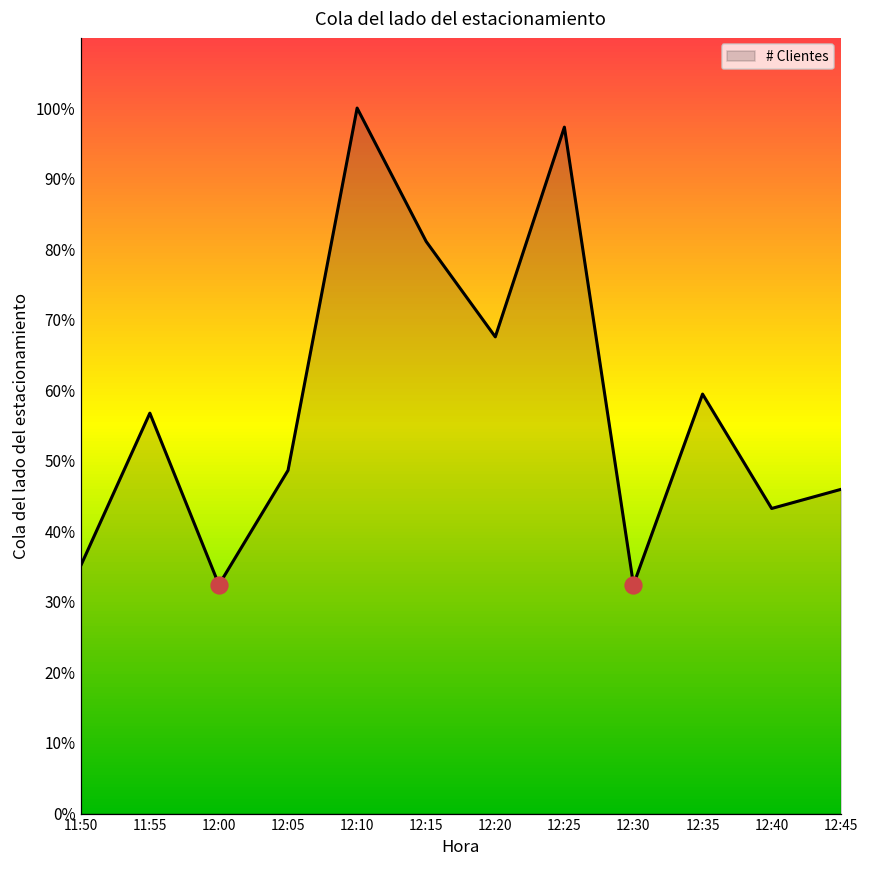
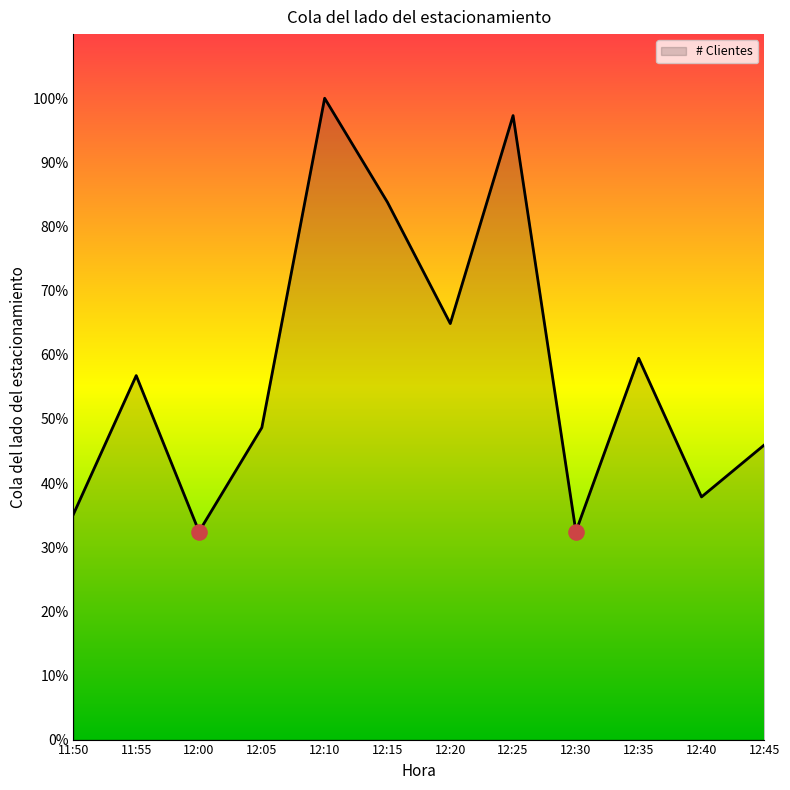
# Clientes, 12:15: 81% -> 84%
# Clientes, 12:20: 68% -> 65%
# Clientes, 12:40: 43% -> 38%
